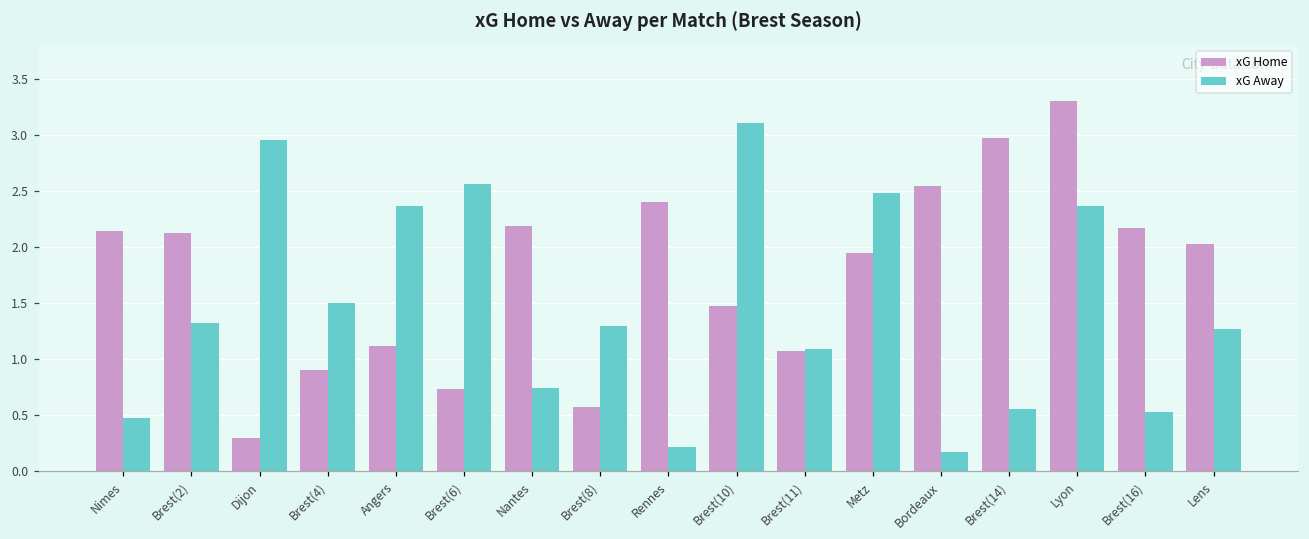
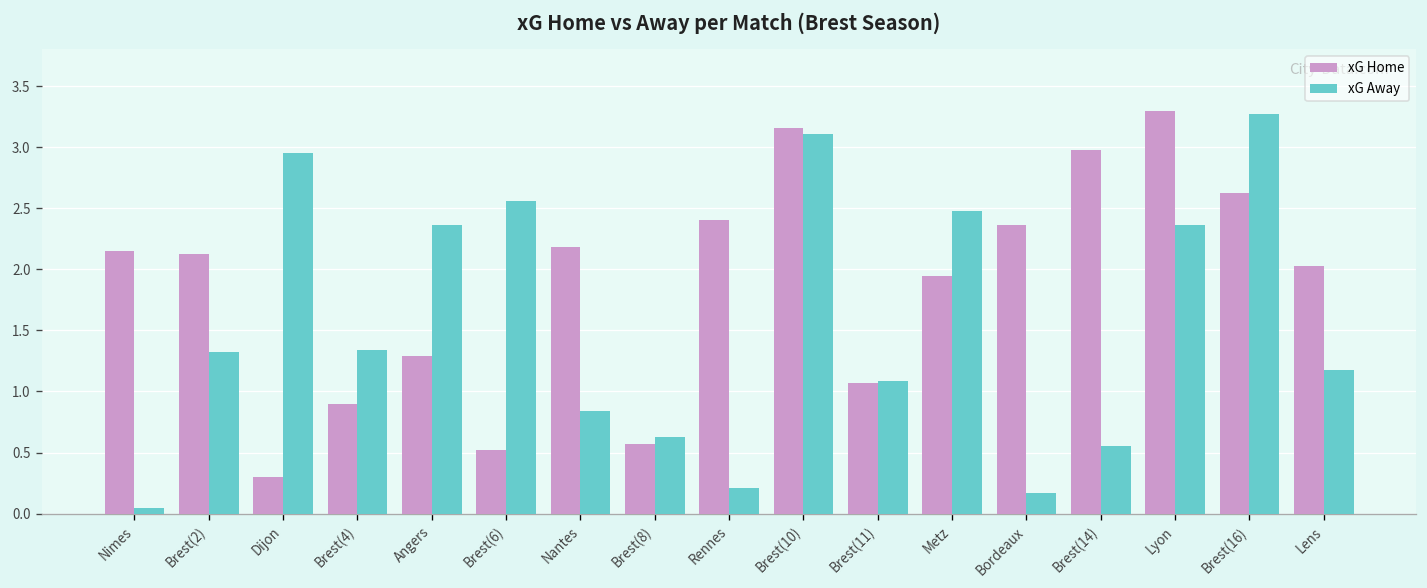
xG Away, Nimes: 0.47 -> 0.05
xG Away, Brest(4): 1.50 -> 1.34
xG Home, Angers: 1.12 -> 1.29
xG Home, Brest(6): 0.73 -> 0.52
xG Away, Nantes: 0.74 -> 0.84
xG Away, Brest(8): 1.29 -> 0.63
xG Home, Brest(10): 1.47 -> 3.16
xG Home, Bordeaux: 2.54 -> 2.37
xG Home, Brest(16): 2.17 -> 2.62
xG Away, Brest(16): 0.52 -> 3.27
xG Away, Lens: 1.27 -> 1.18
